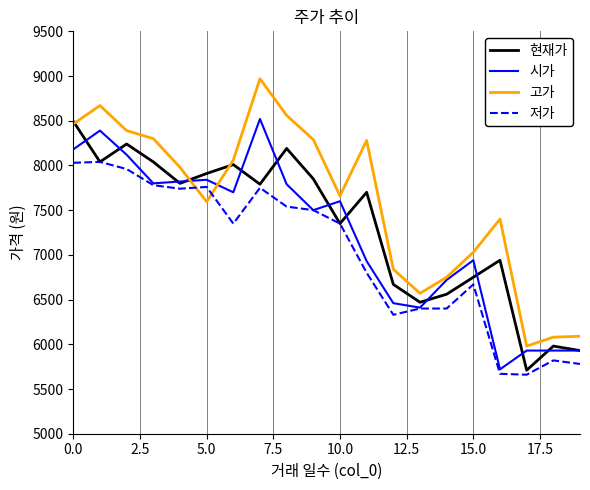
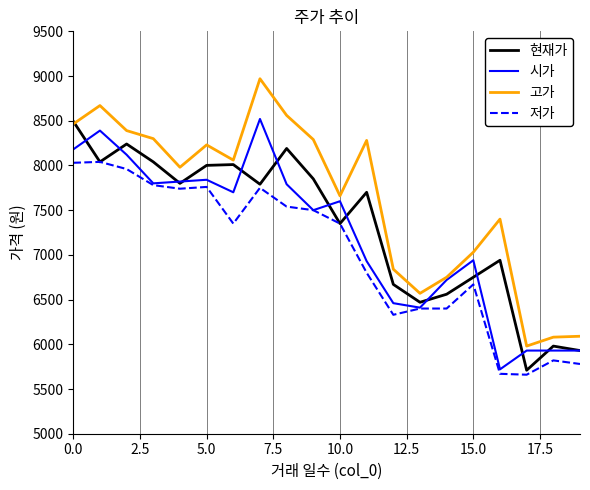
현재가, 5.0: 7900 -> 8000
고가, 5.0: 7600 -> 8200
